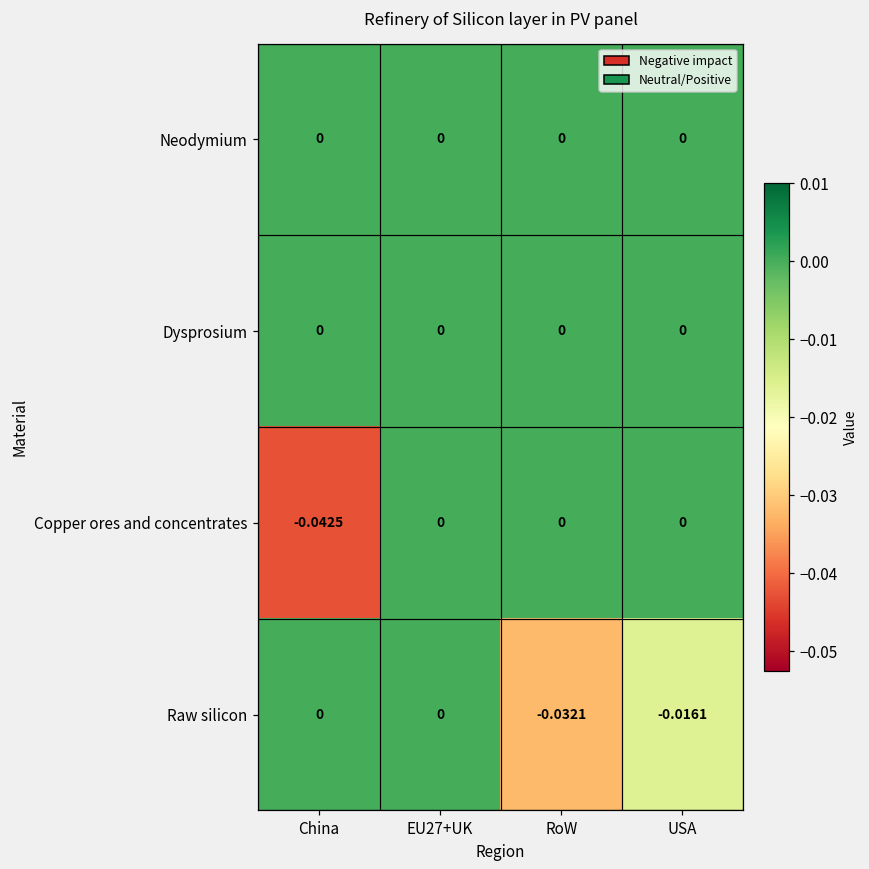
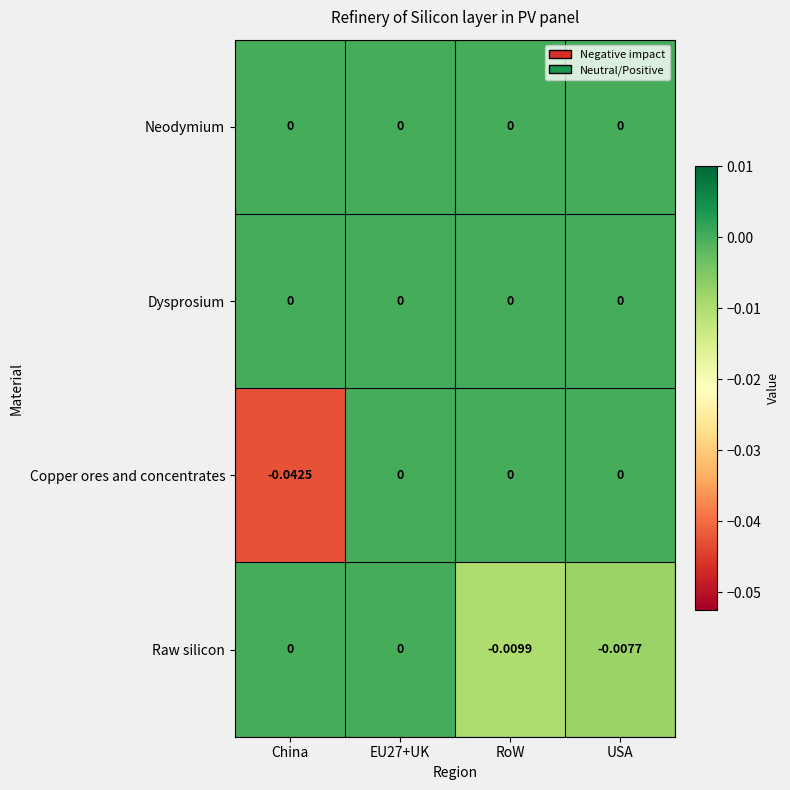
Raw silicon, RoW: -0.0321 -> -0.0099
Raw silicon, USA: -0.0161 -> -0.0077
